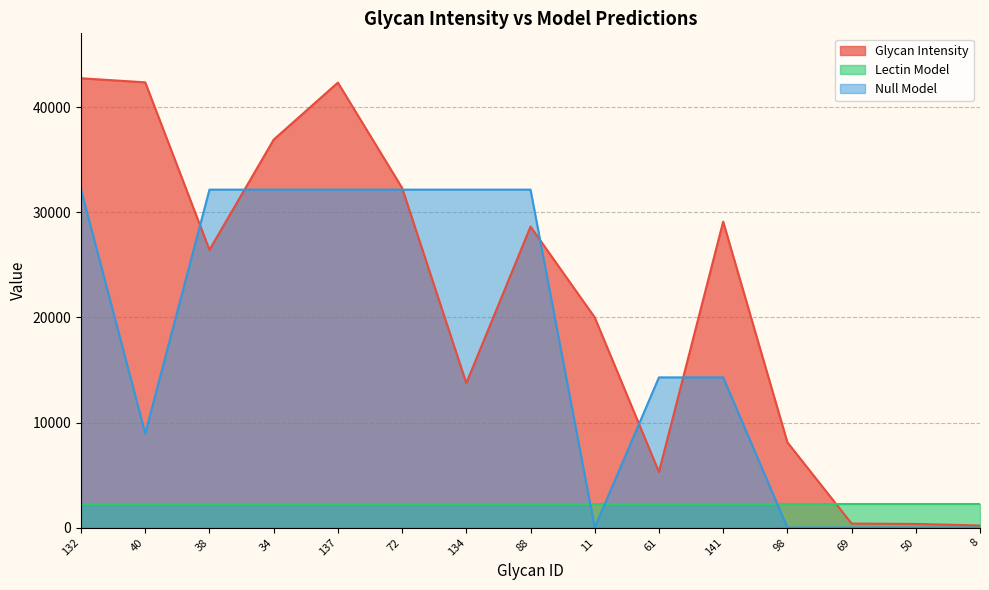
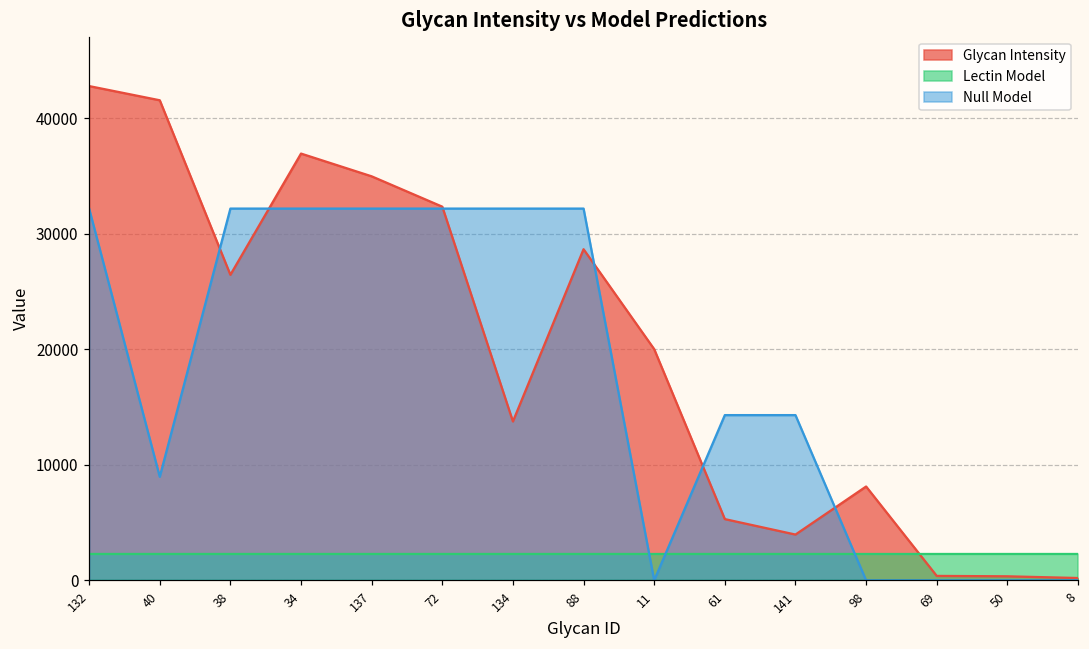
Glycan Intensity, 40: 42400 -> 41500
Glycan Intensity, 137: 42400 -> 35000
Glycan Intensity, 141: 29100 -> 4000
